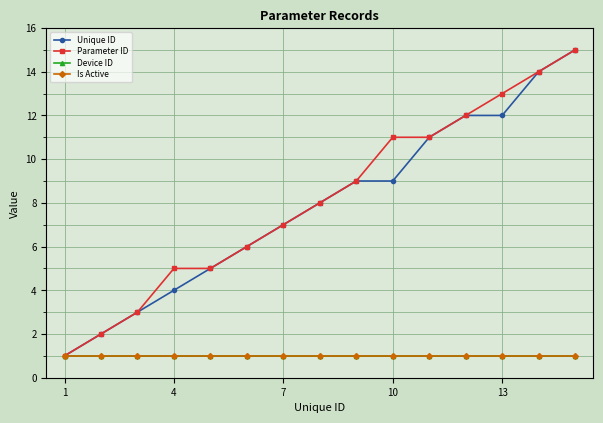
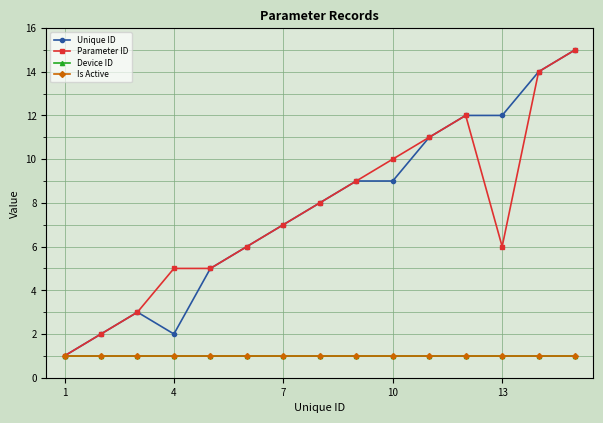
Unique ID, 4: 4 -> 2
Parameter ID, 10: 11 -> 10
Parameter ID, 13: 13 -> 6
